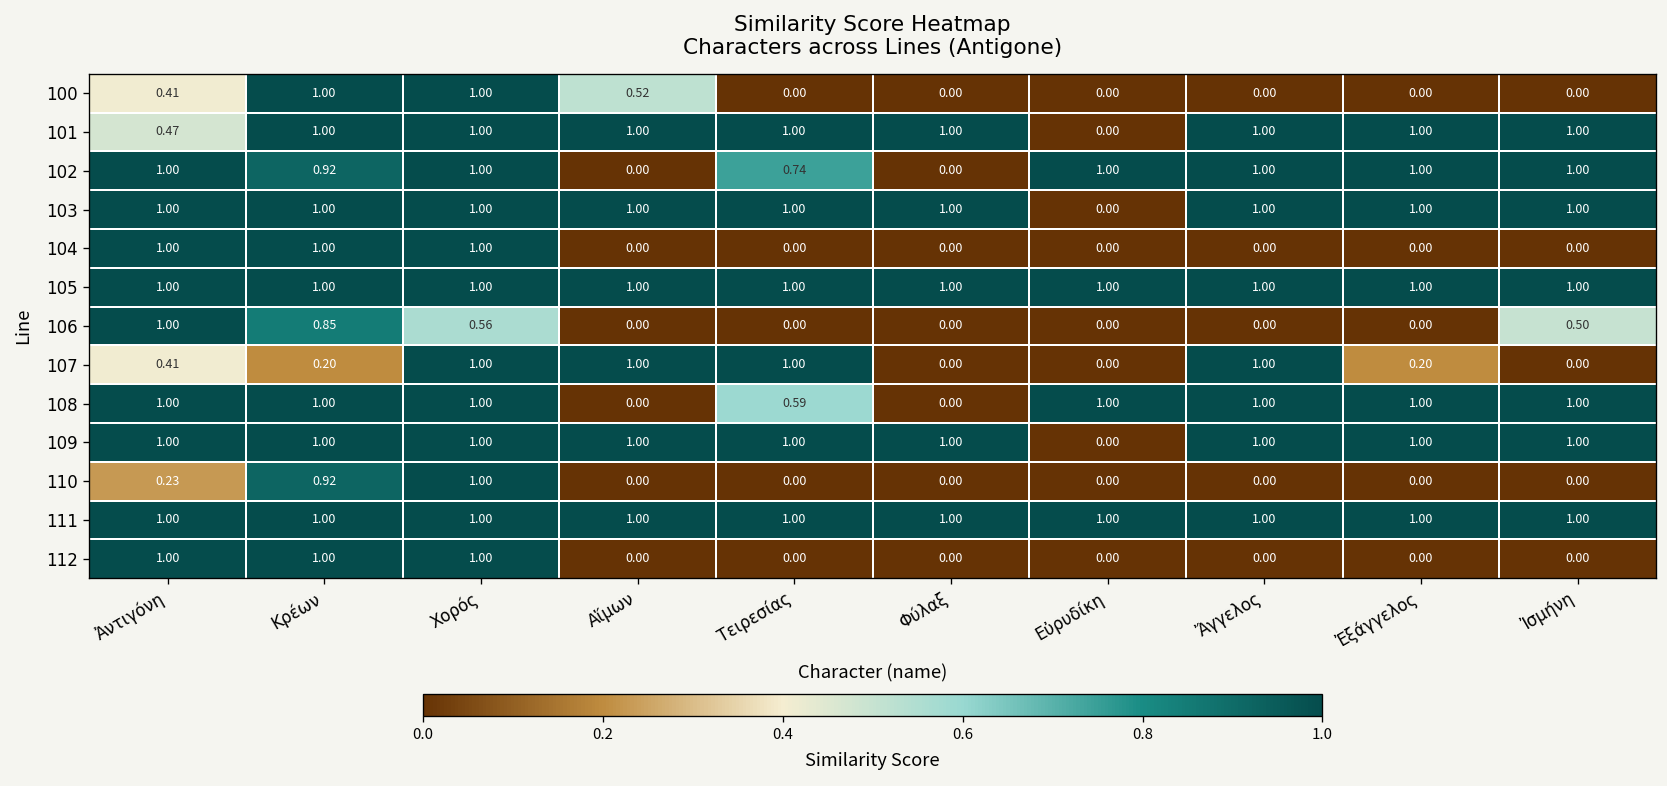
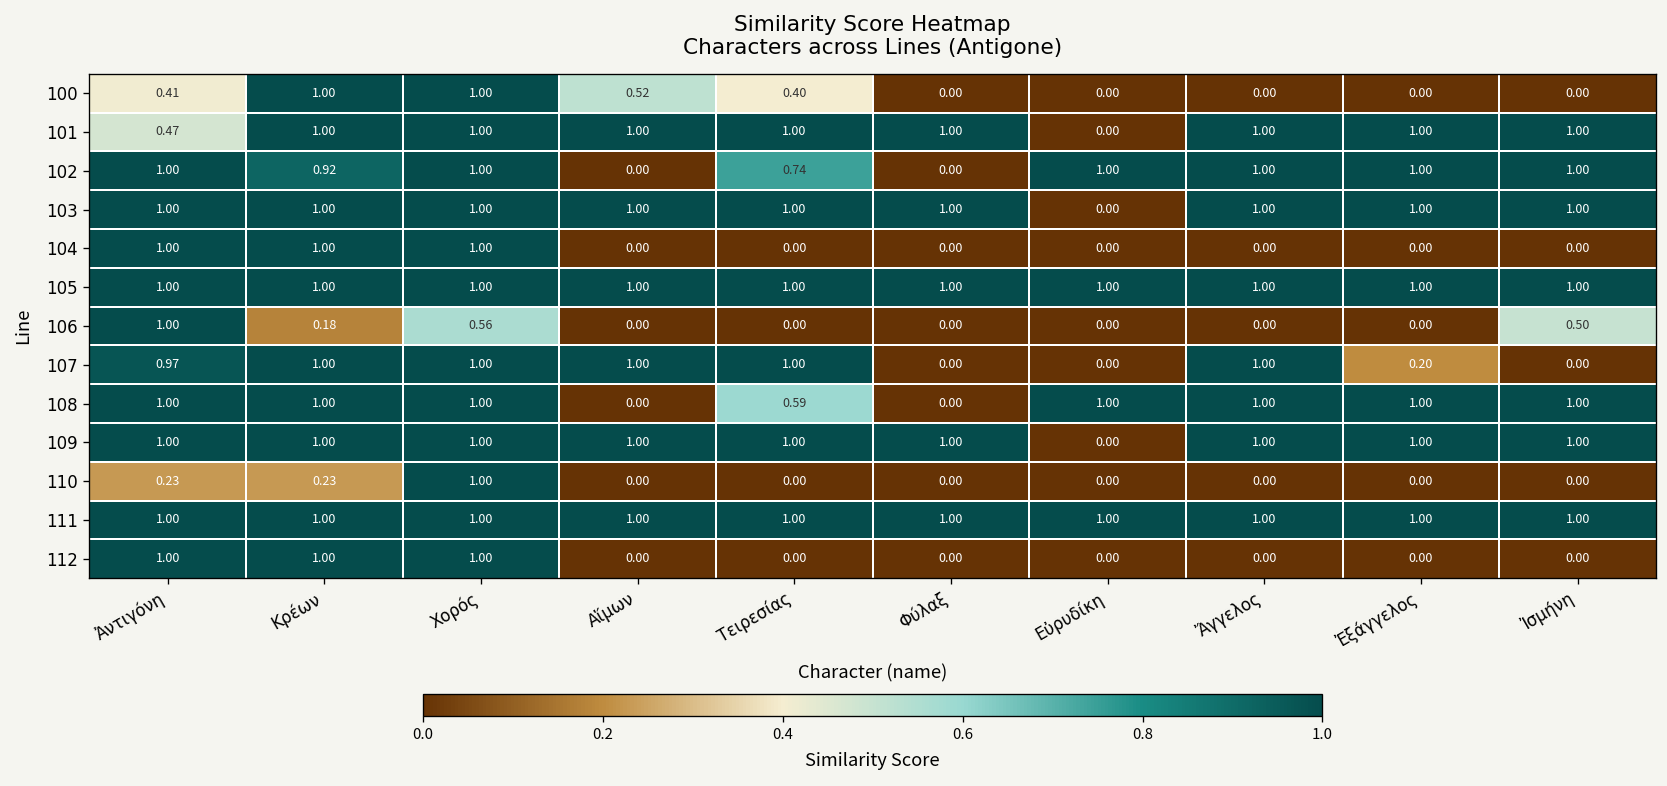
100, Τειρεσίας: 0.00 -> 0.40
106, Κρέων: 0.85 -> 0.18
107, Ἀντιγόνη: 0.41 -> 0.97
107, Κρέων: 0.20 -> 1.00
110, Κρέων: 0.92 -> 0.23
